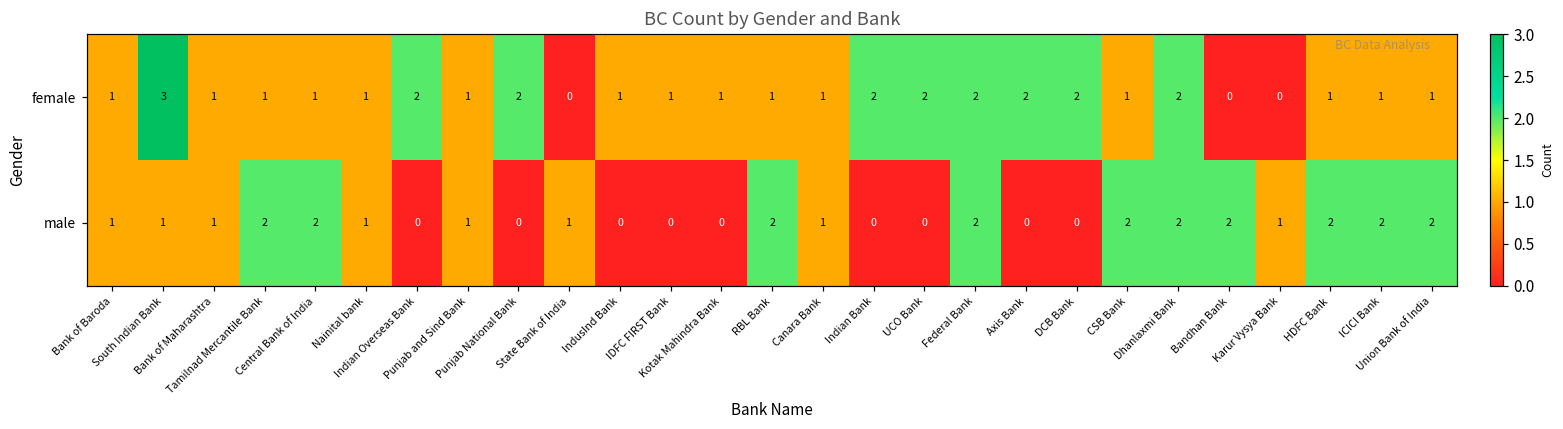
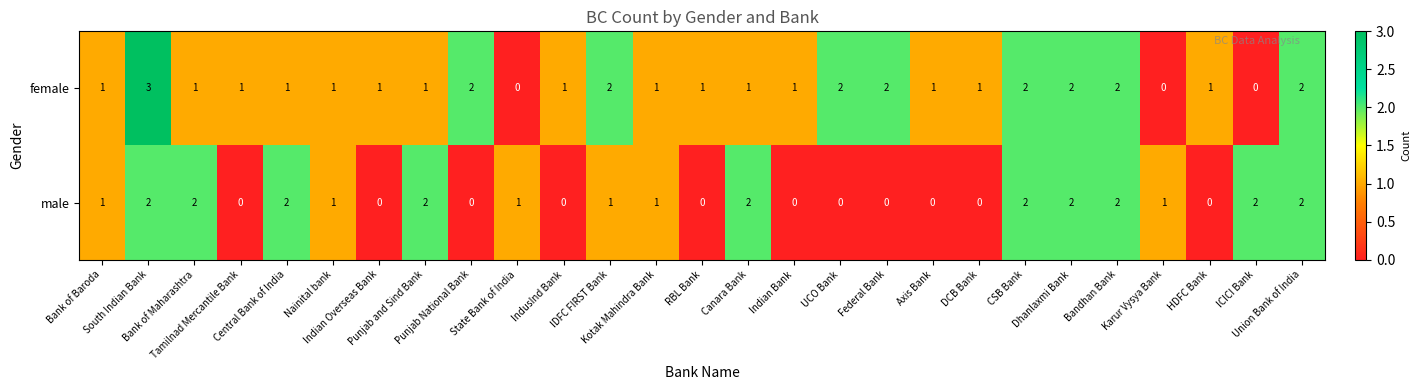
female, Indian Overseas Bank: 2 -> 1
female, IDFC FIRST Bank: 1 -> 2
female, Indian Bank: 2 -> 1
female, Axis Bank: 2 -> 1
female, DCB Bank: 2 -> 1
female, CSB Bank: 1 -> 2
female, Bandhan Bank: 0 -> 2
female, ICICI Bank: 1 -> 0
female, Union Bank of India: 1 -> 2
male, South Indian Bank: 1 -> 2
male, Bank of Maharashtra: 1 -> 2
male, Tamilnad Mercantile Bank: 2 -> 0
male, Punjab and Sind Bank: 1 -> 2
male, IDFC FIRST Bank: 0 -> 1
male, Kotak Mahindra Bank: 0 -> 1
male, RBL Bank: 2 -> 0
male, Canara Bank: 1 -> 2
male, Federal Bank: 2 -> 0
male, HDFC Bank: 2 -> 0
